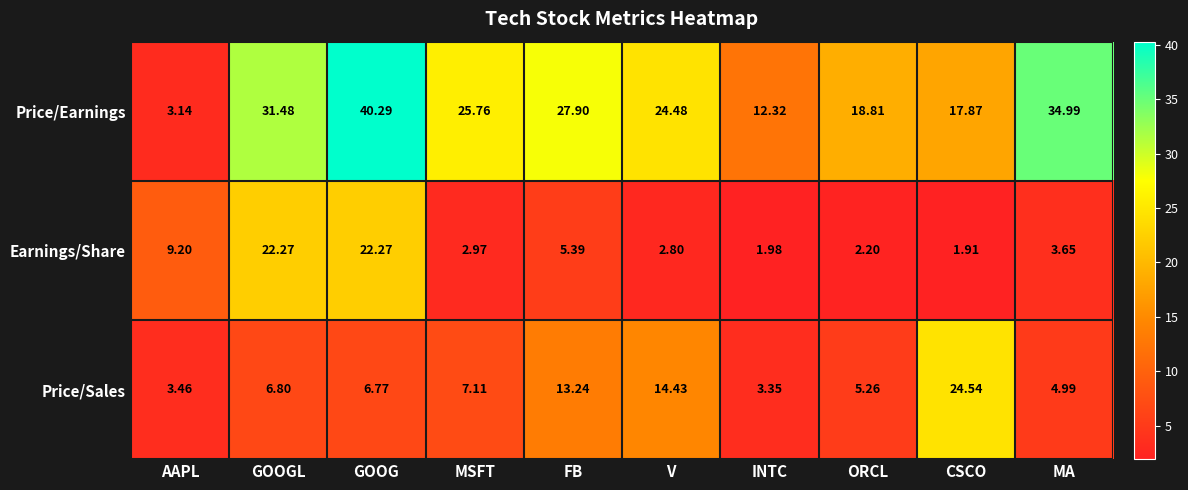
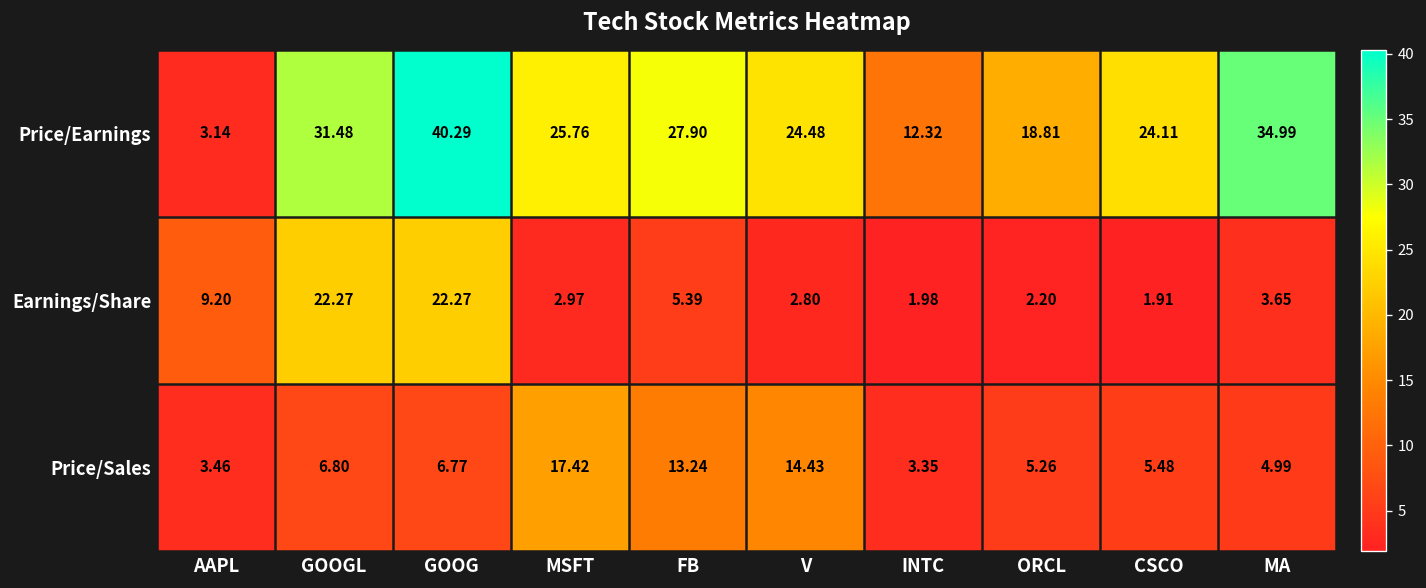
Price/Earnings, CSCO: 17.87 -> 24.11
Price/Sales, MSFT: 7.11 -> 17.42
Price/Sales, CSCO: 24.54 -> 5.48
